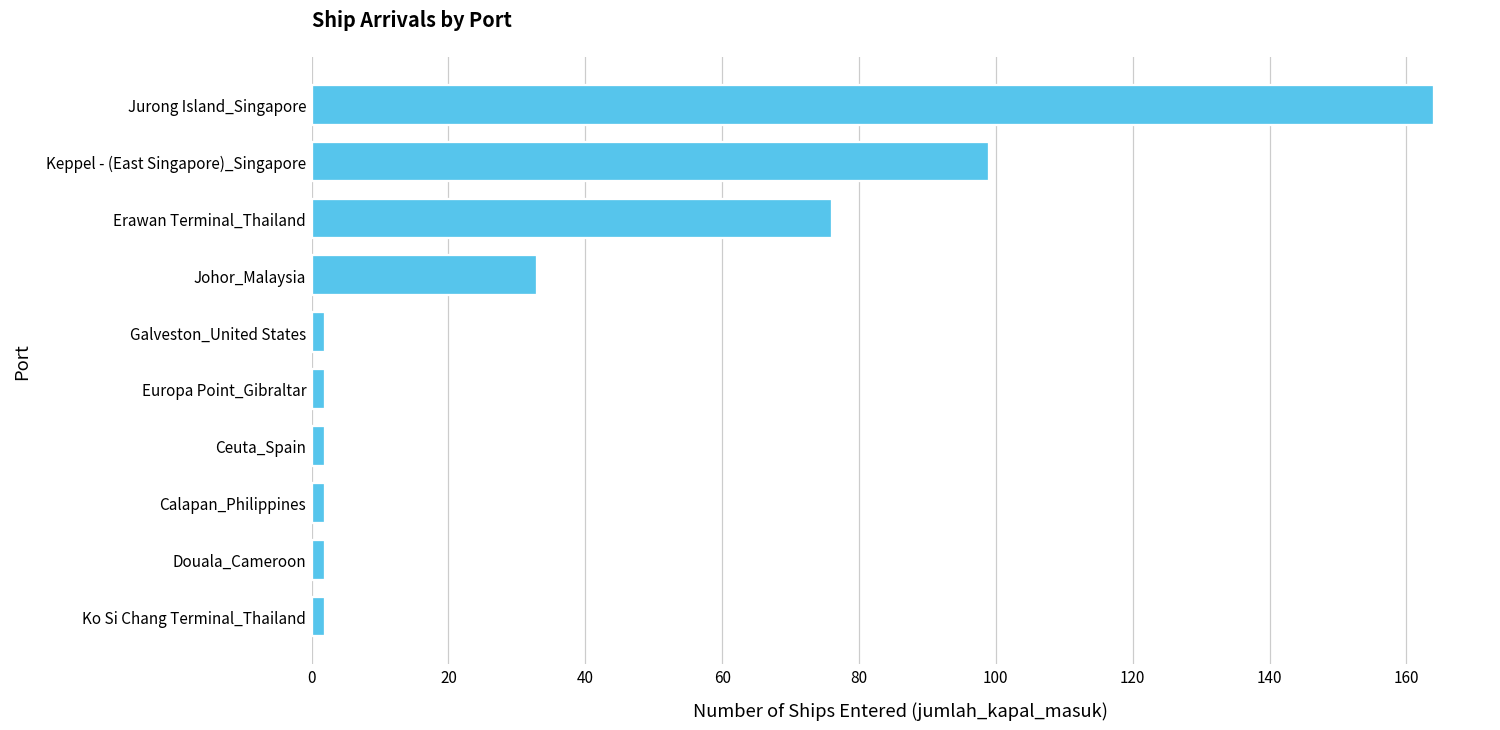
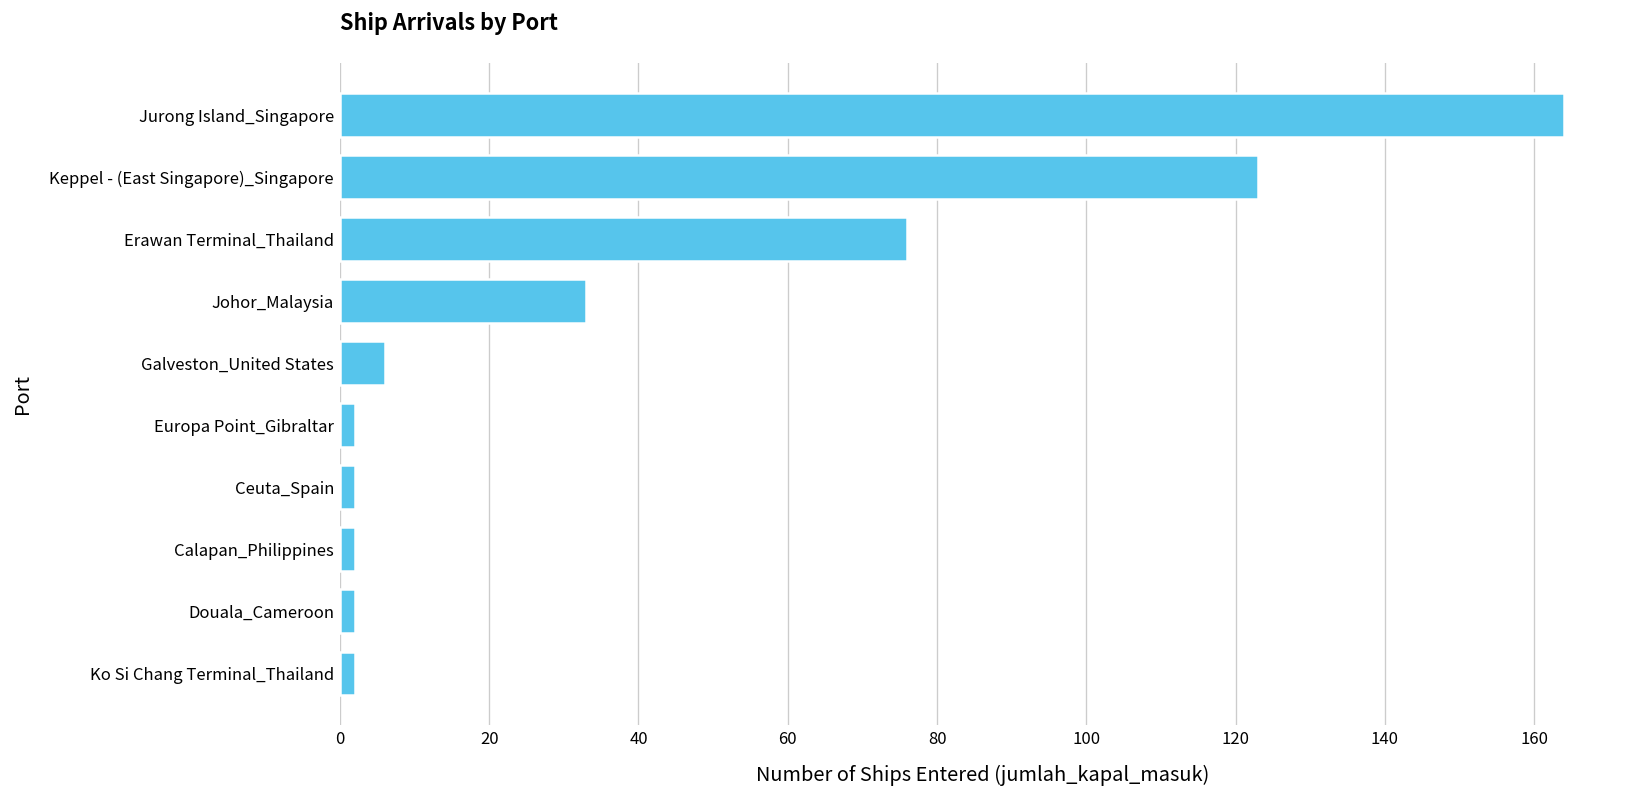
Keppel - (East Singapore)_Singapore: 99 -> 123
Galveston_United States: 2 -> 6
